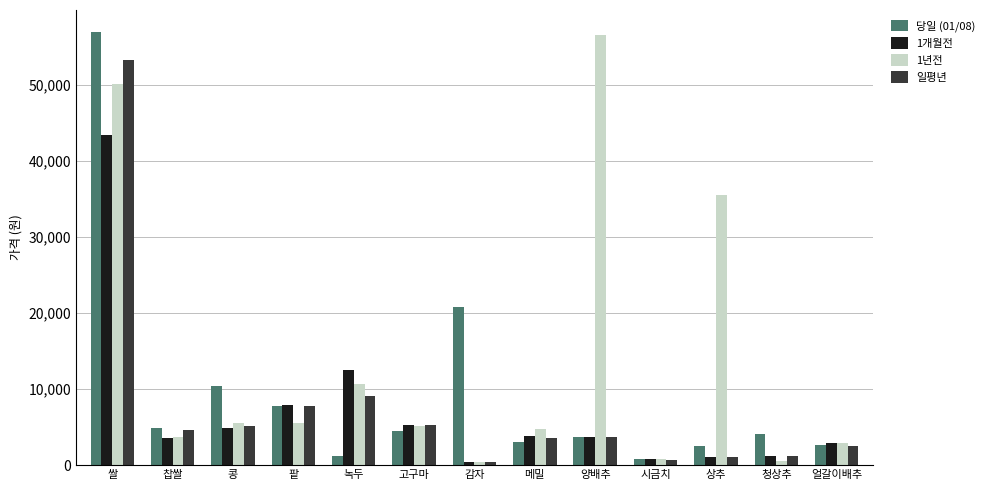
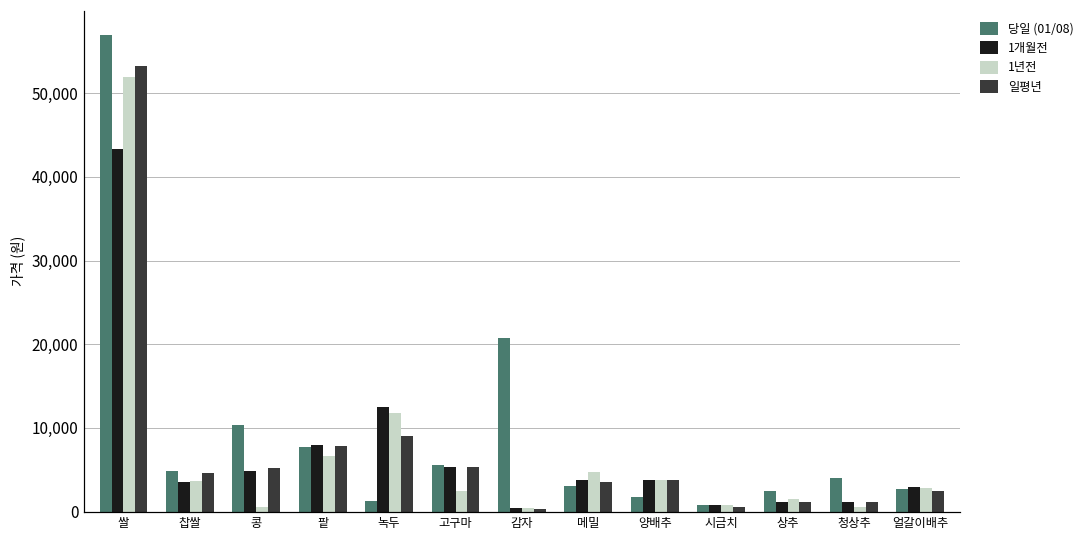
1년전, 쌀: 50,000 -> 52,000
1년전, 콩: 5,000 -> 1,000
1년전, 팥: 6,000 -> 7,000
1년전, 녹두: 11,000 -> 12,000
당일 (01/08), 고구마: 4,000 -> 6,000
1년전, 고구마: 5,000 -> 2,000
당일 (01/08), 양배추: 4,000 -> 2,000
1년전, 양배추: 56,000 -> 4,000
1년전, 상추: 35,000 -> 2,000
